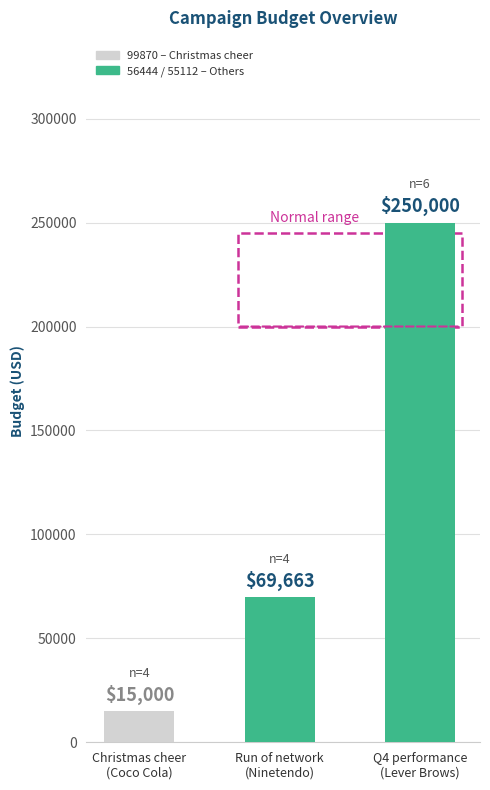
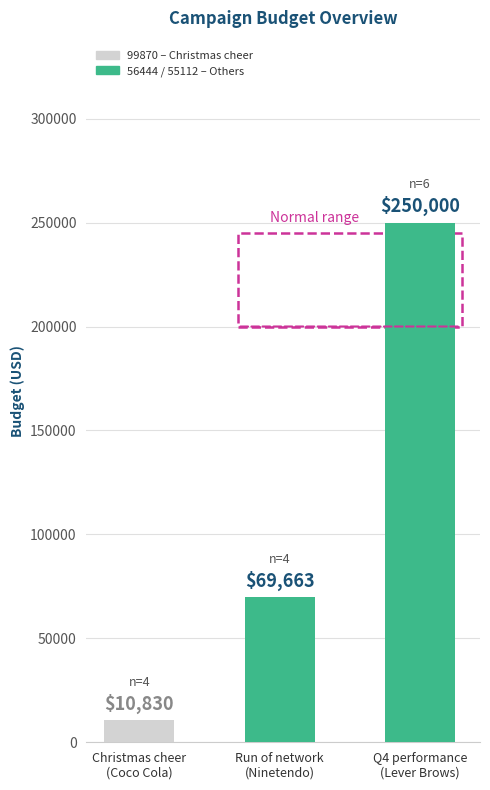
Christmas cheer (Coco Cola): $15,000 -> $10,830
